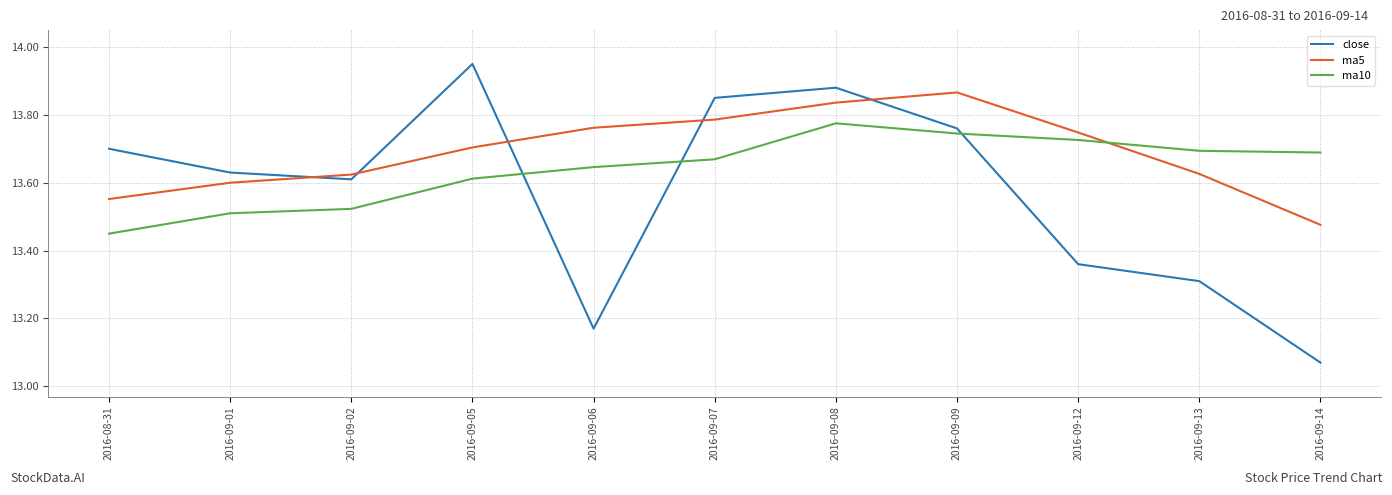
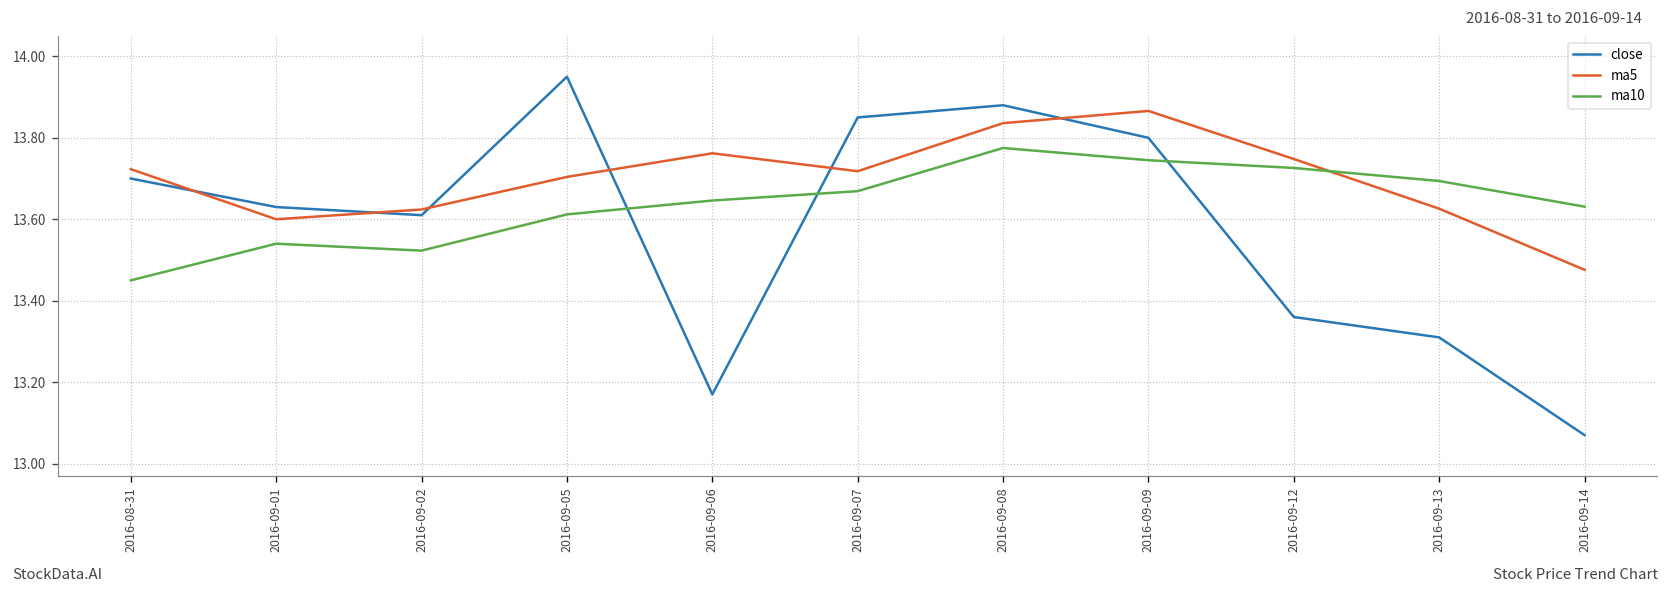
ma5, 2016-08-31: 13.55 -> 13.72
ma10, 2016-09-01: 13.51 -> 13.54
ma5, 2016-09-07: 13.79 -> 13.72
close, 2016-09-09: 13.76 -> 13.80
ma10, 2016-09-14: 13.69 -> 13.63
